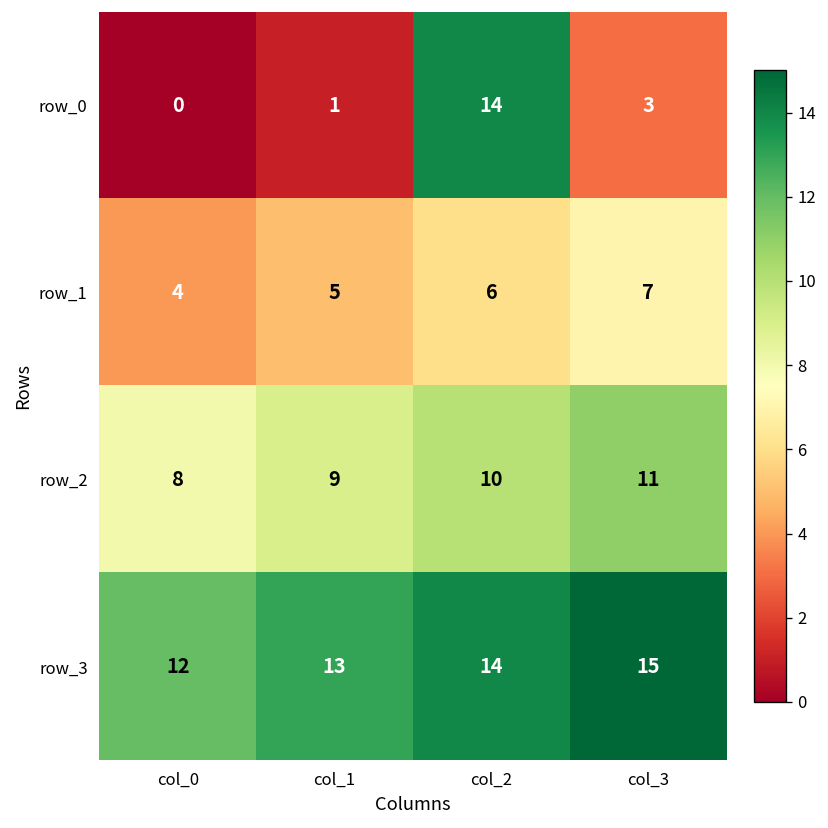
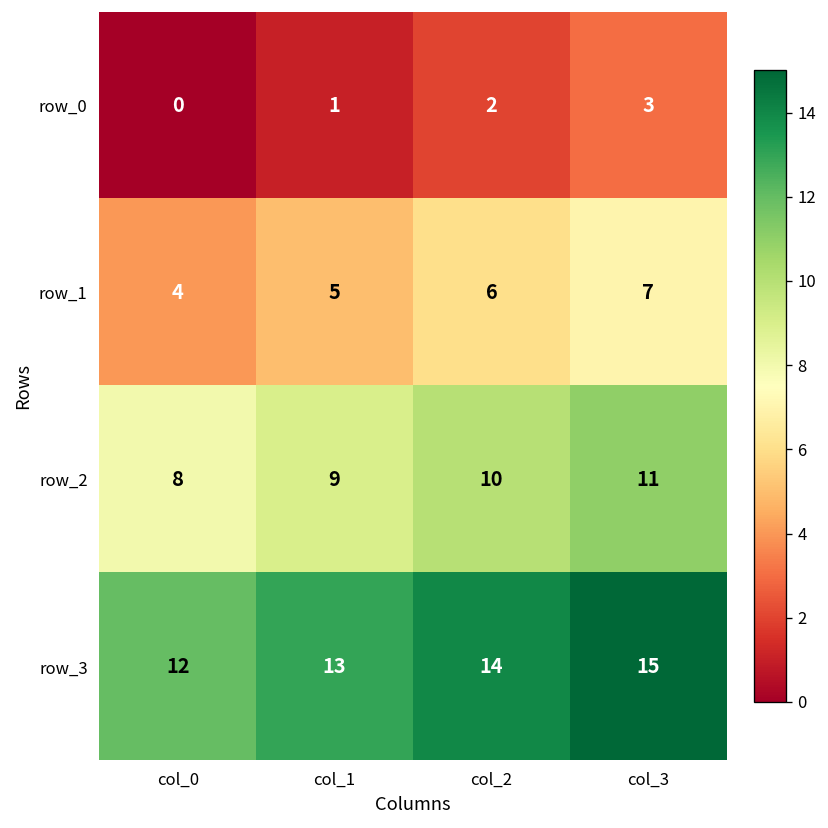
row_0, col_2: 14 -> 2
